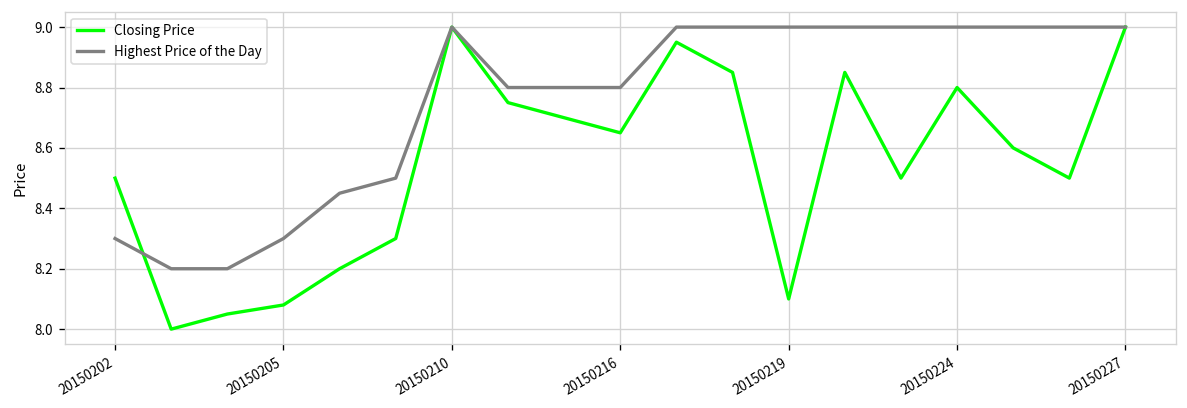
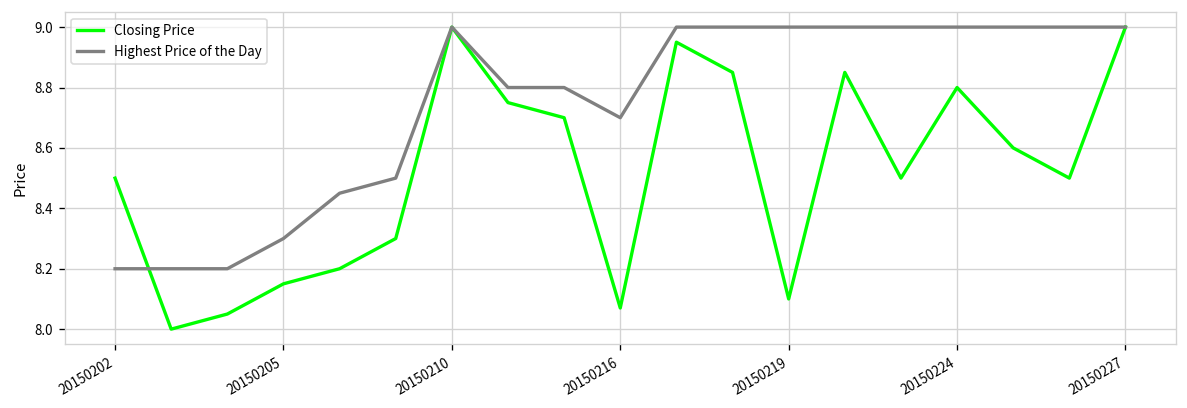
Highest Price of the Day, 20150202: 8.3 -> 8.2
Closing Price, 20150205: 8.08 -> 8.15
Closing Price, 20150216: 8.65 -> 8.07
Highest Price of the Day, 20150216: 8.8 -> 8.7
